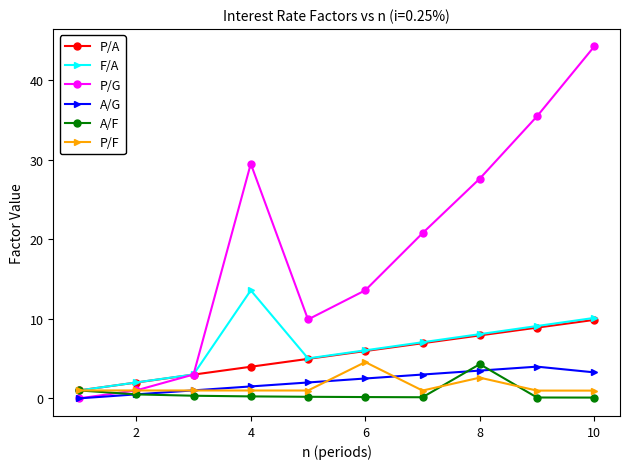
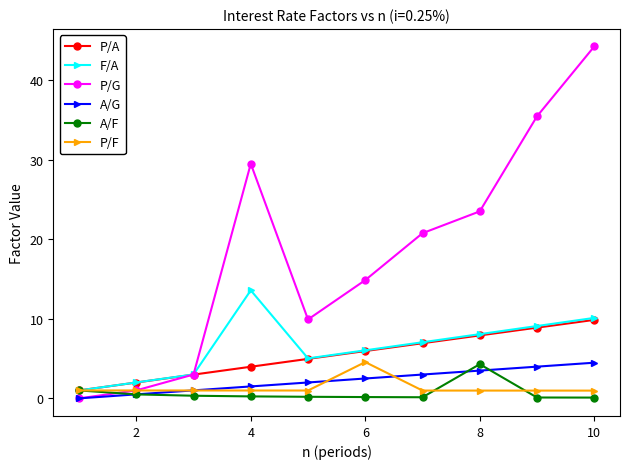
P/G, 6: 14 -> 15
P/G, 8: 28 -> 23
P/F, 8: 3 -> 1
A/G, 10: 3 -> 4
